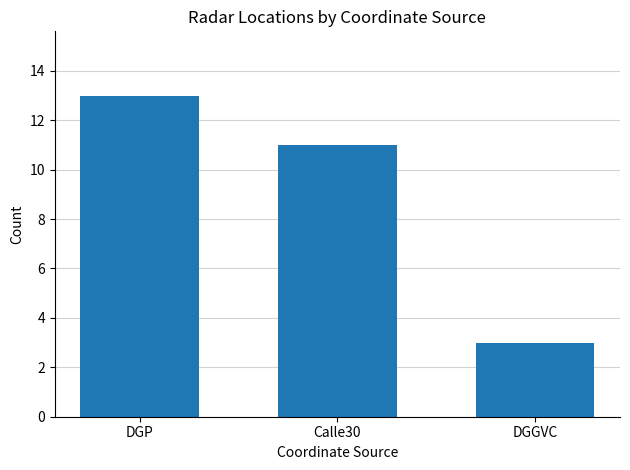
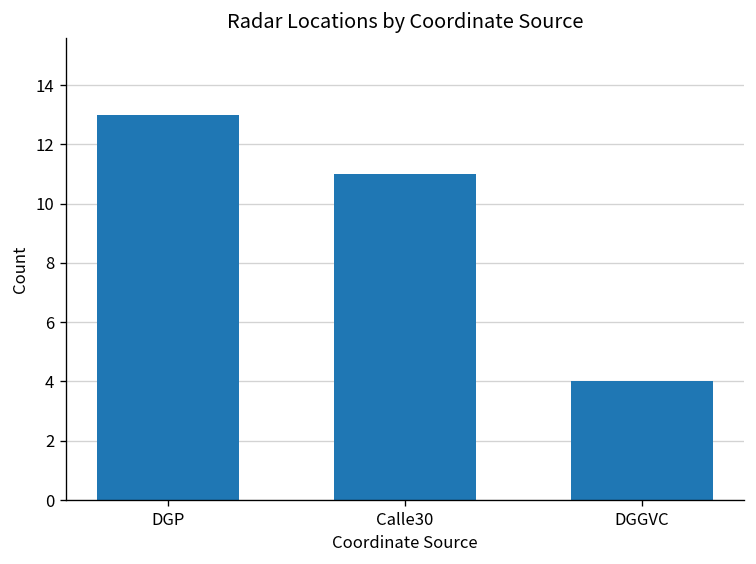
DGGVC: 3 -> 4
